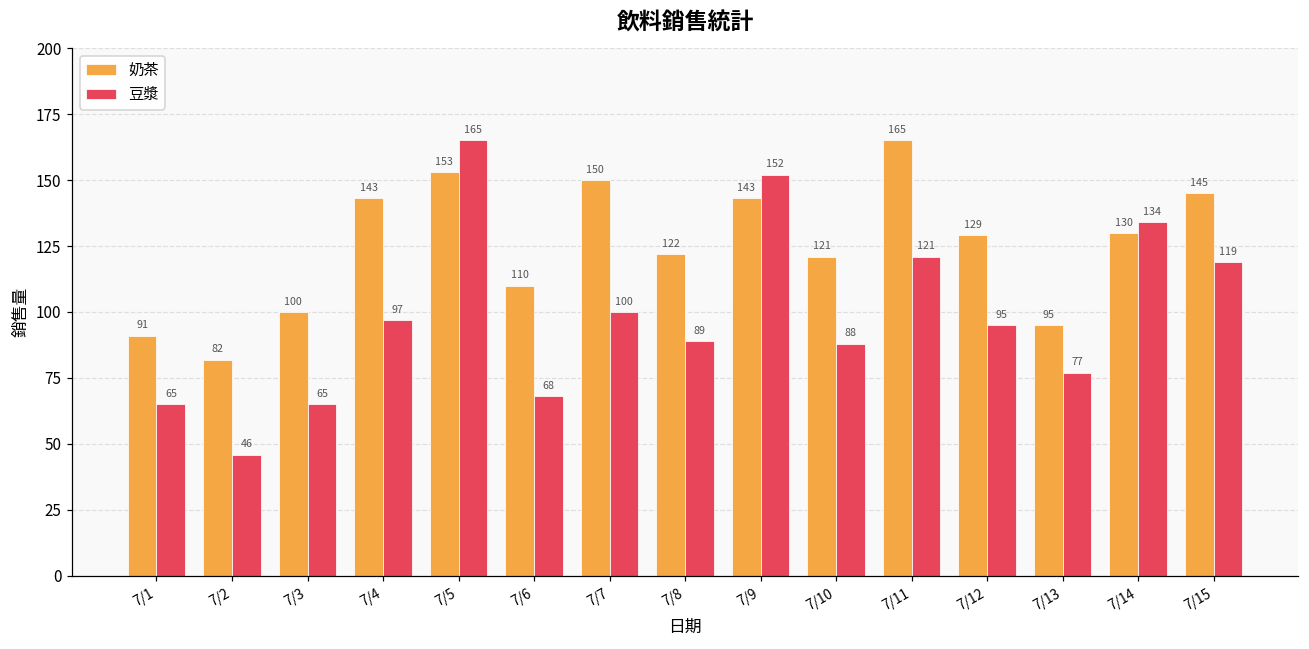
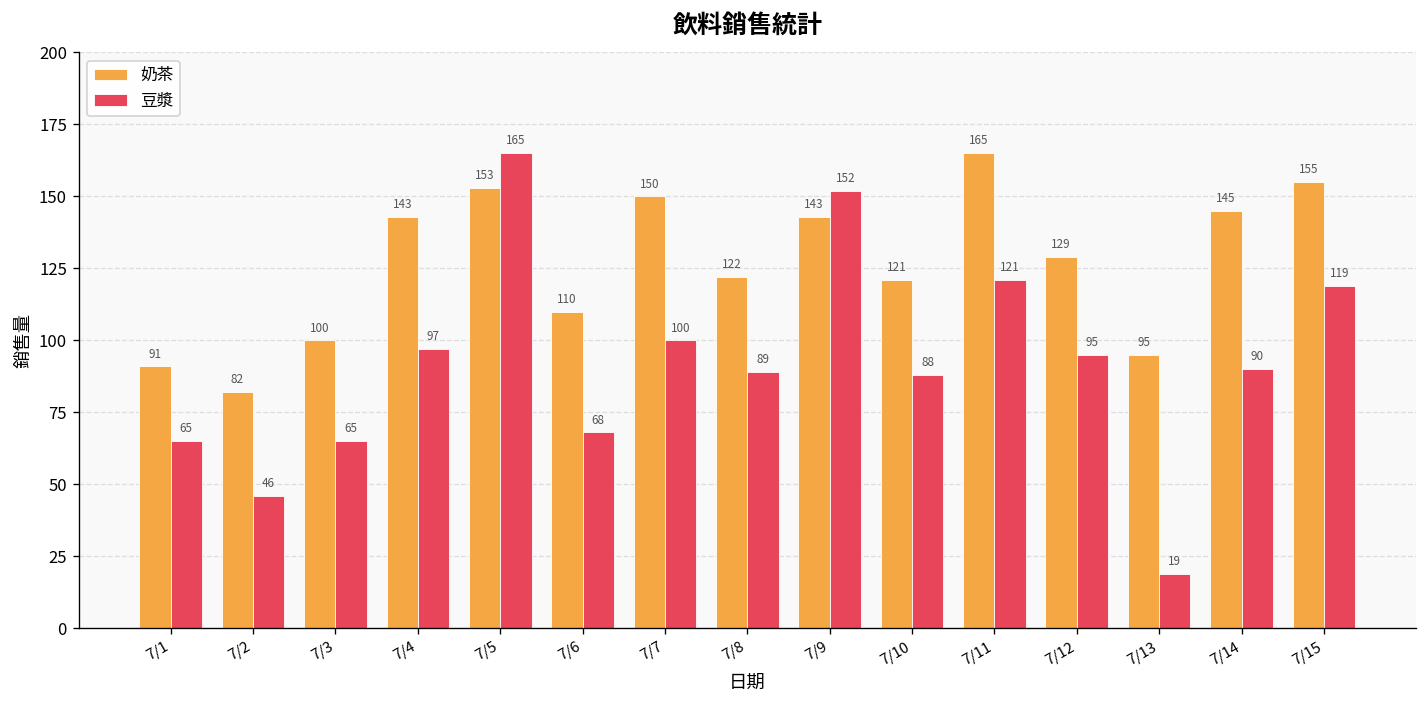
豆漿, 7/13: 77 -> 19
奶茶, 7/14: 130 -> 145
豆漿, 7/14: 134 -> 90
奶茶, 7/15: 145 -> 155
